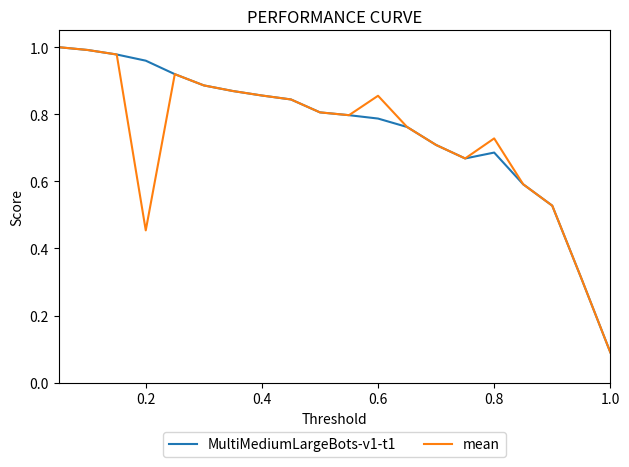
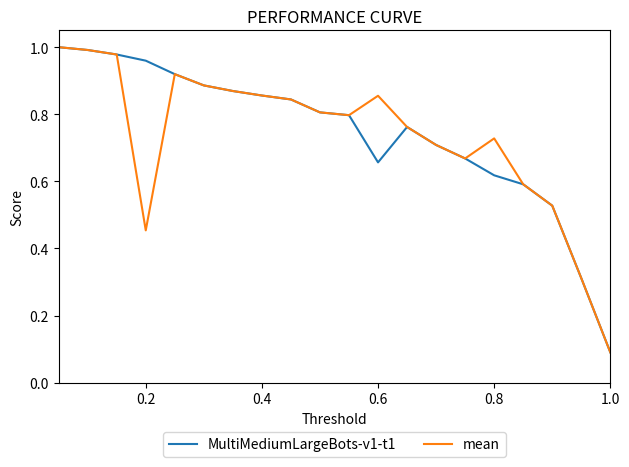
MultiMediumLargeBots-v1-t1, 0.6: 0.79 -> 0.66
MultiMediumLargeBots-v1-t1, 0.8: 0.69 -> 0.62
